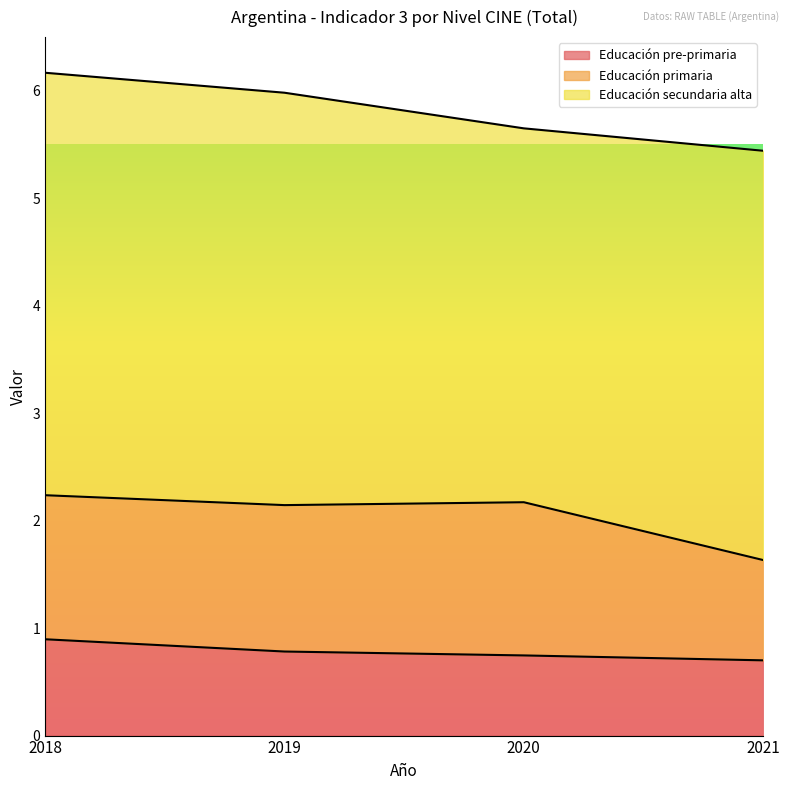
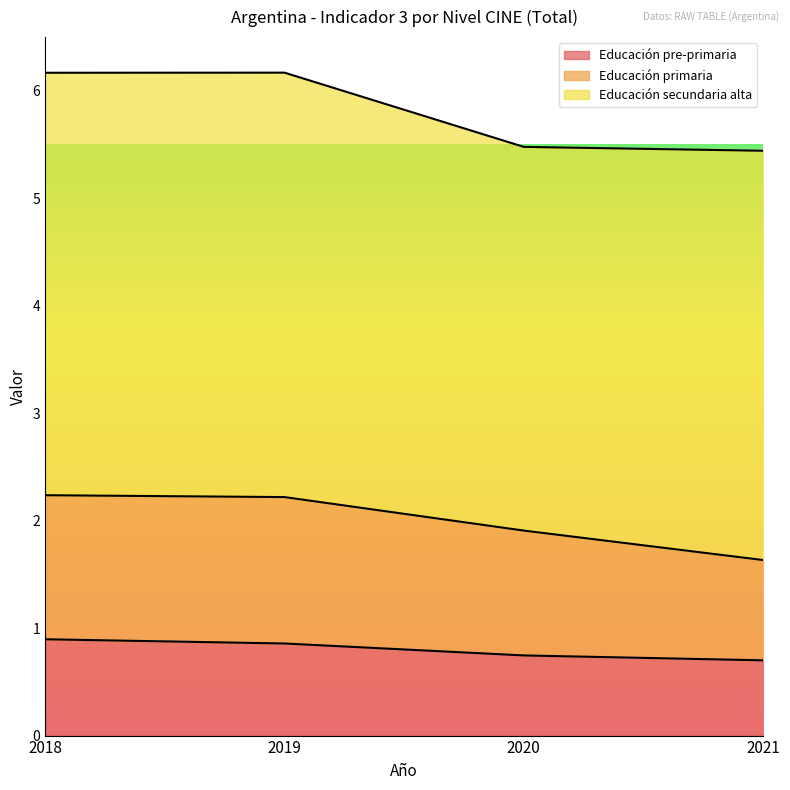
Educación pre-primaria, 2019: 0.78 -> 0.86
Educación secundaria alta, 2019: 3.84 -> 3.95
Educación primaria, 2020: 1.43 -> 1.16
Educación secundaria alta, 2020: 3.48 -> 3.57
